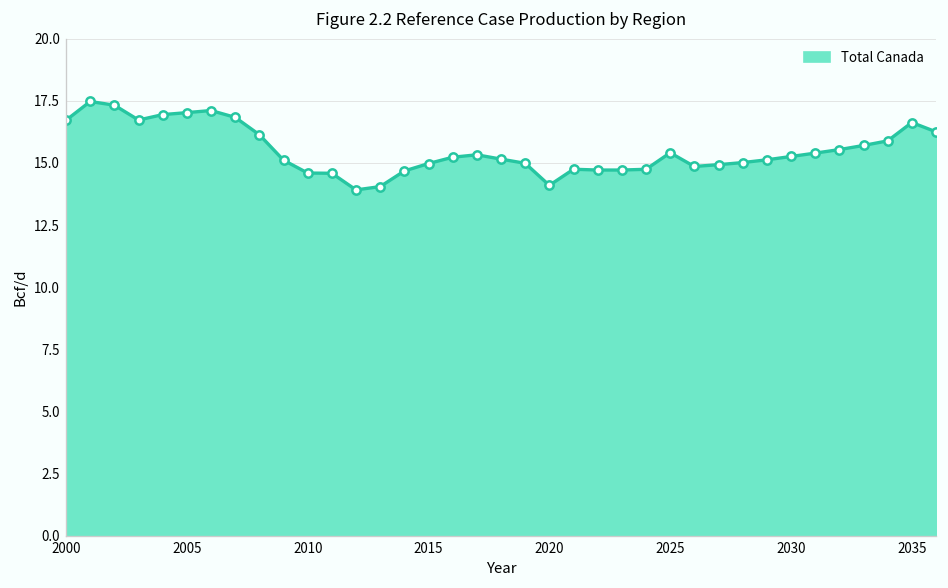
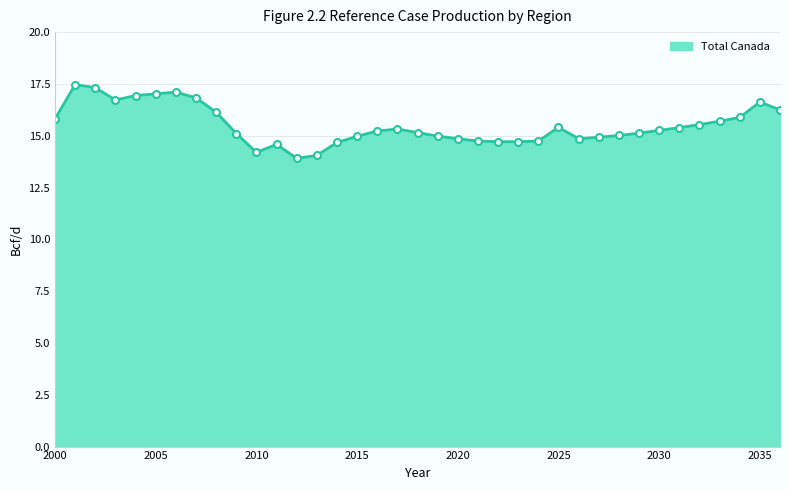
2000: 16.7 -> 15.8
2010: 14.6 -> 14.2
2020: 14.1 -> 14.9
